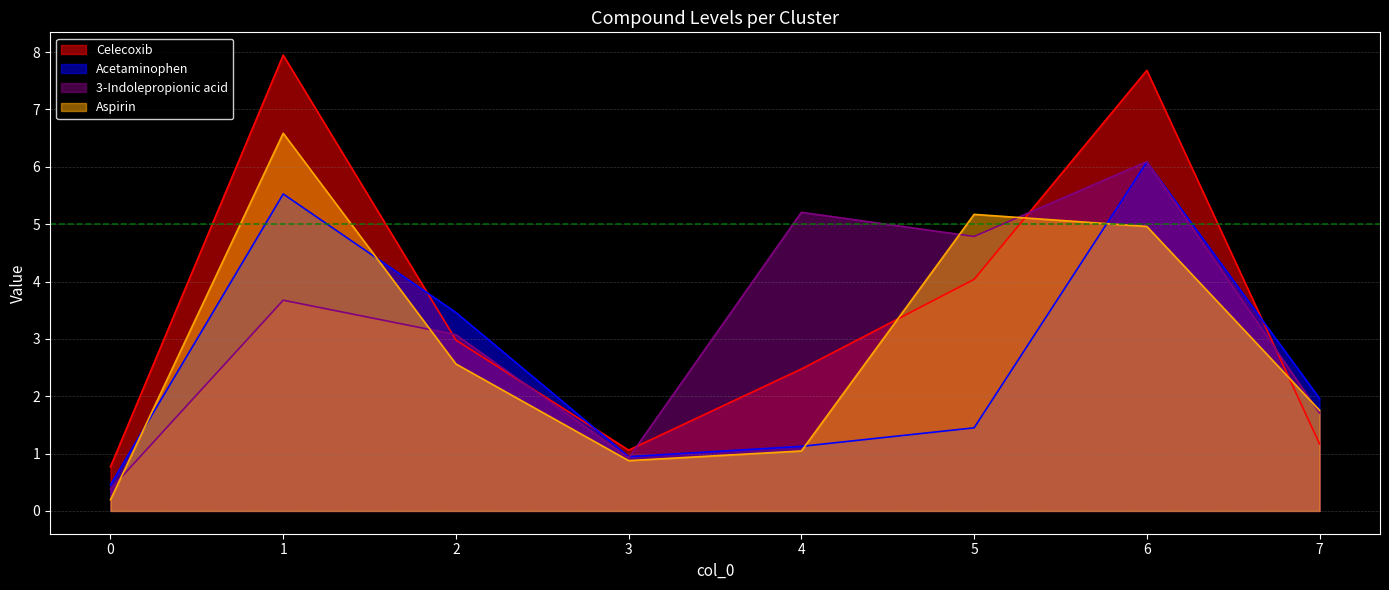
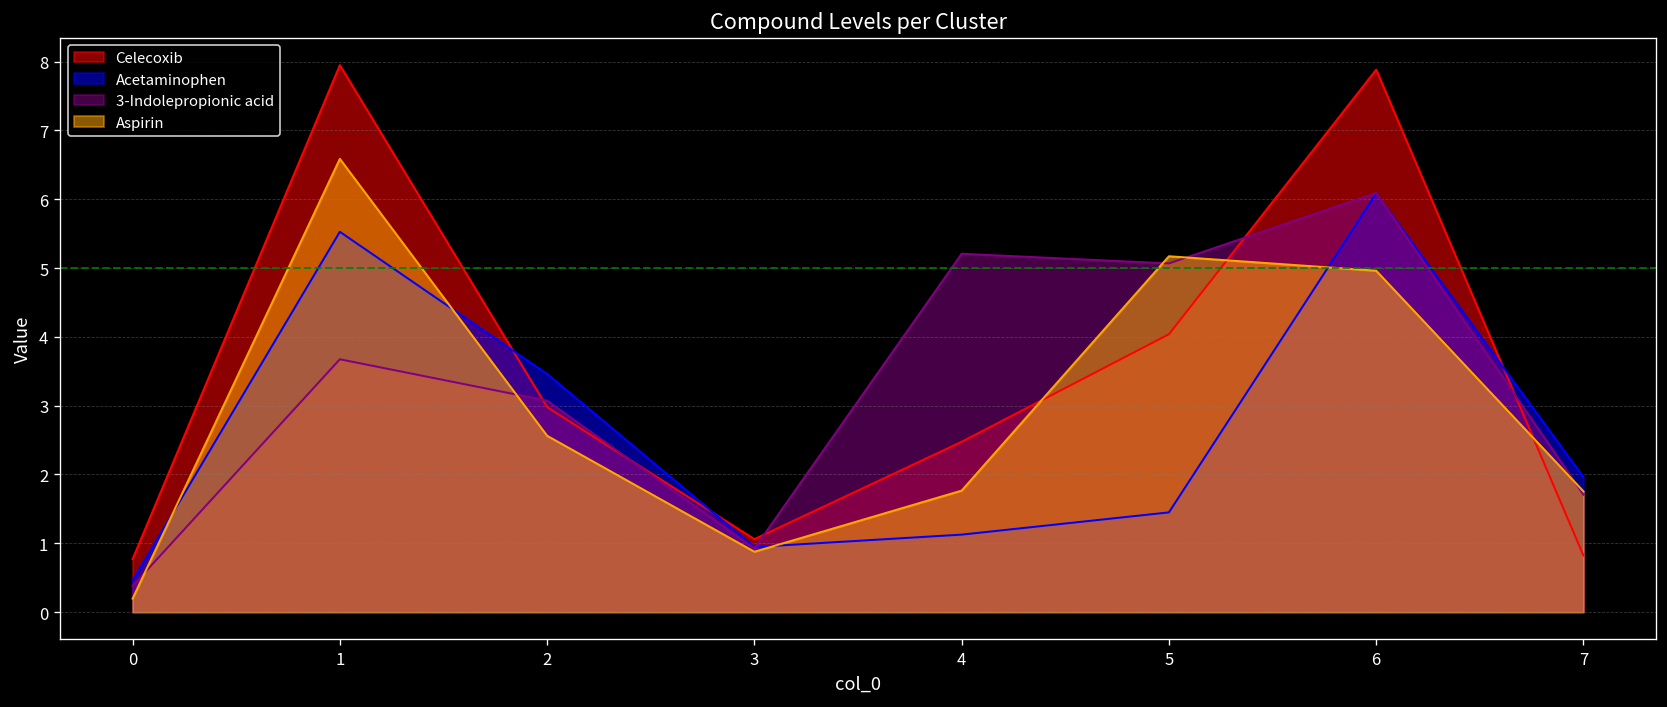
Aspirin, 4: 1.0 -> 1.8
3-Indolepropionic acid, 5: 4.8 -> 5.1
Celecoxib, 6: 7.7 -> 7.9
Celecoxib, 7: 1.2 -> 0.8
